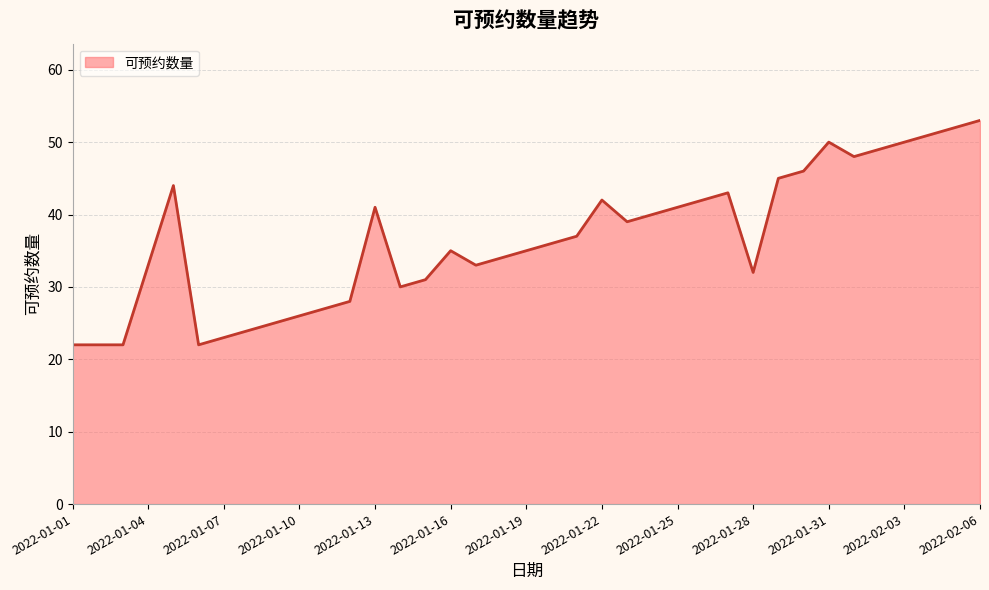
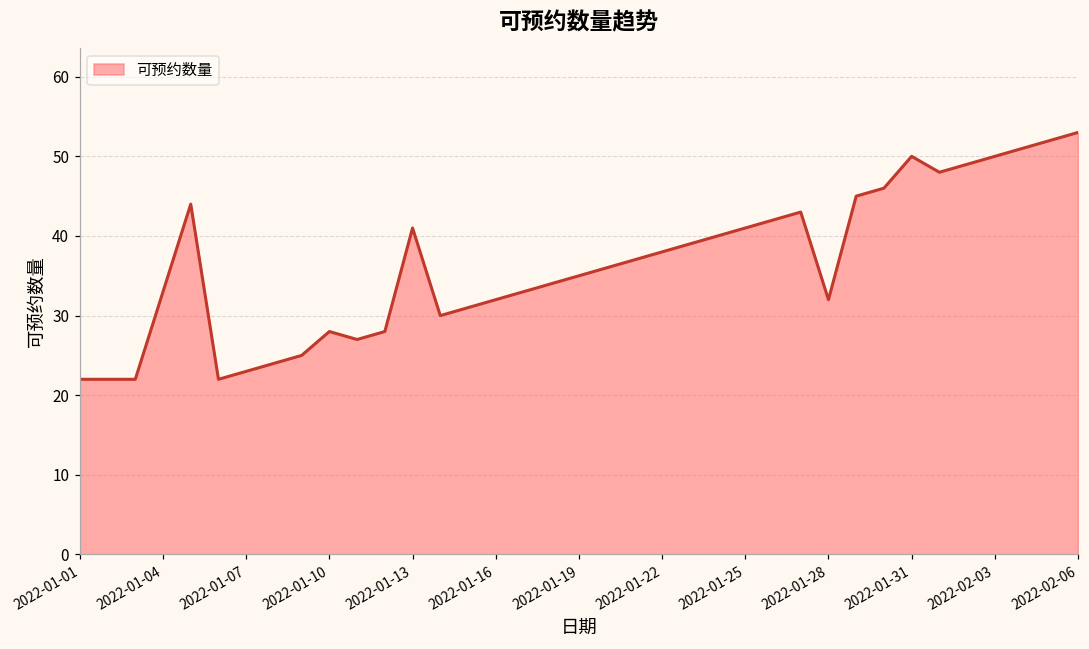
2022-01-10: 26 -> 28
2022-01-16: 35 -> 32
2022-01-22: 42 -> 38
